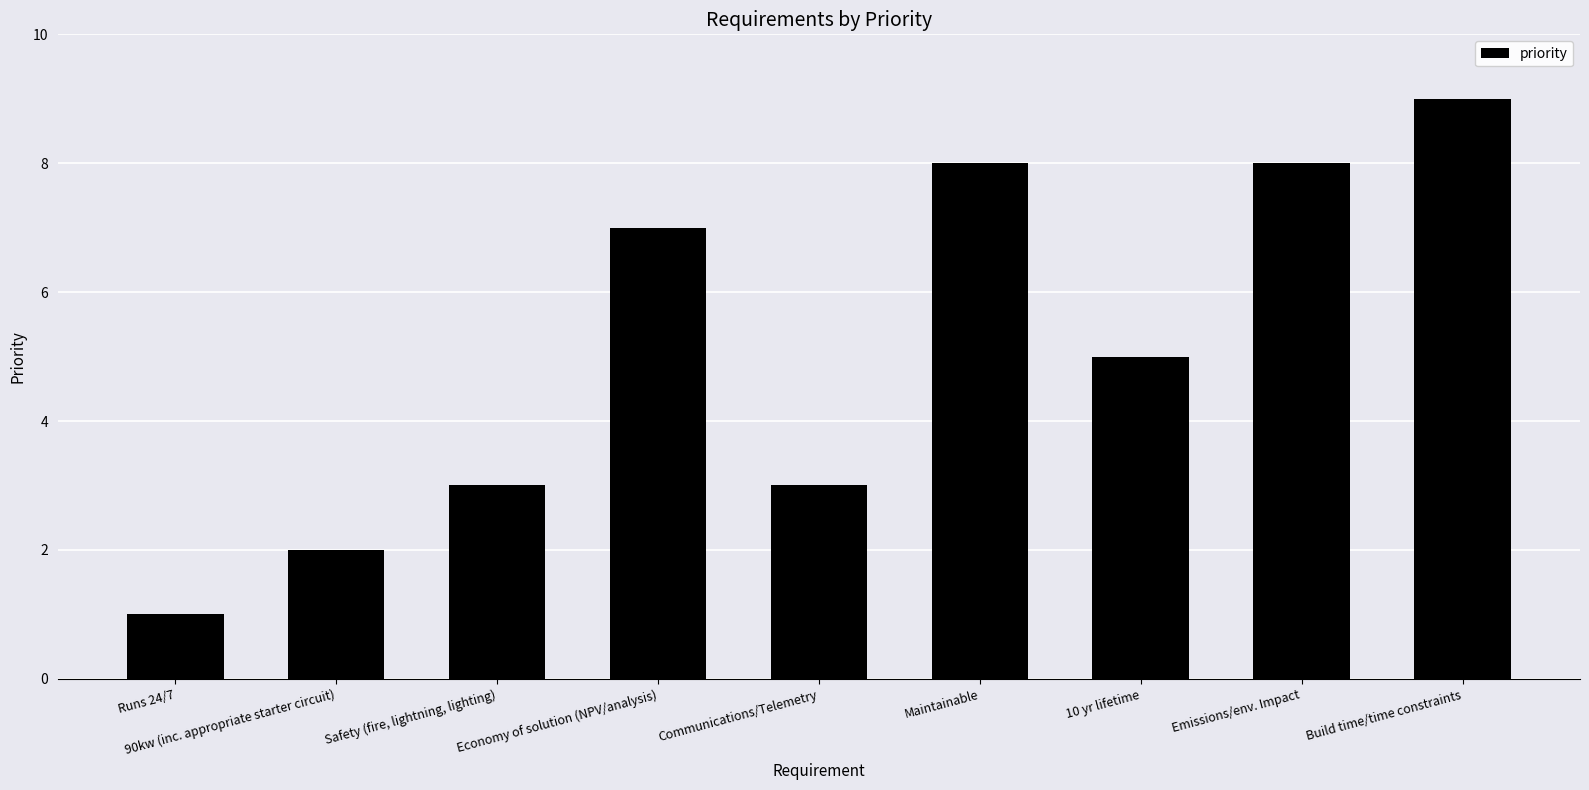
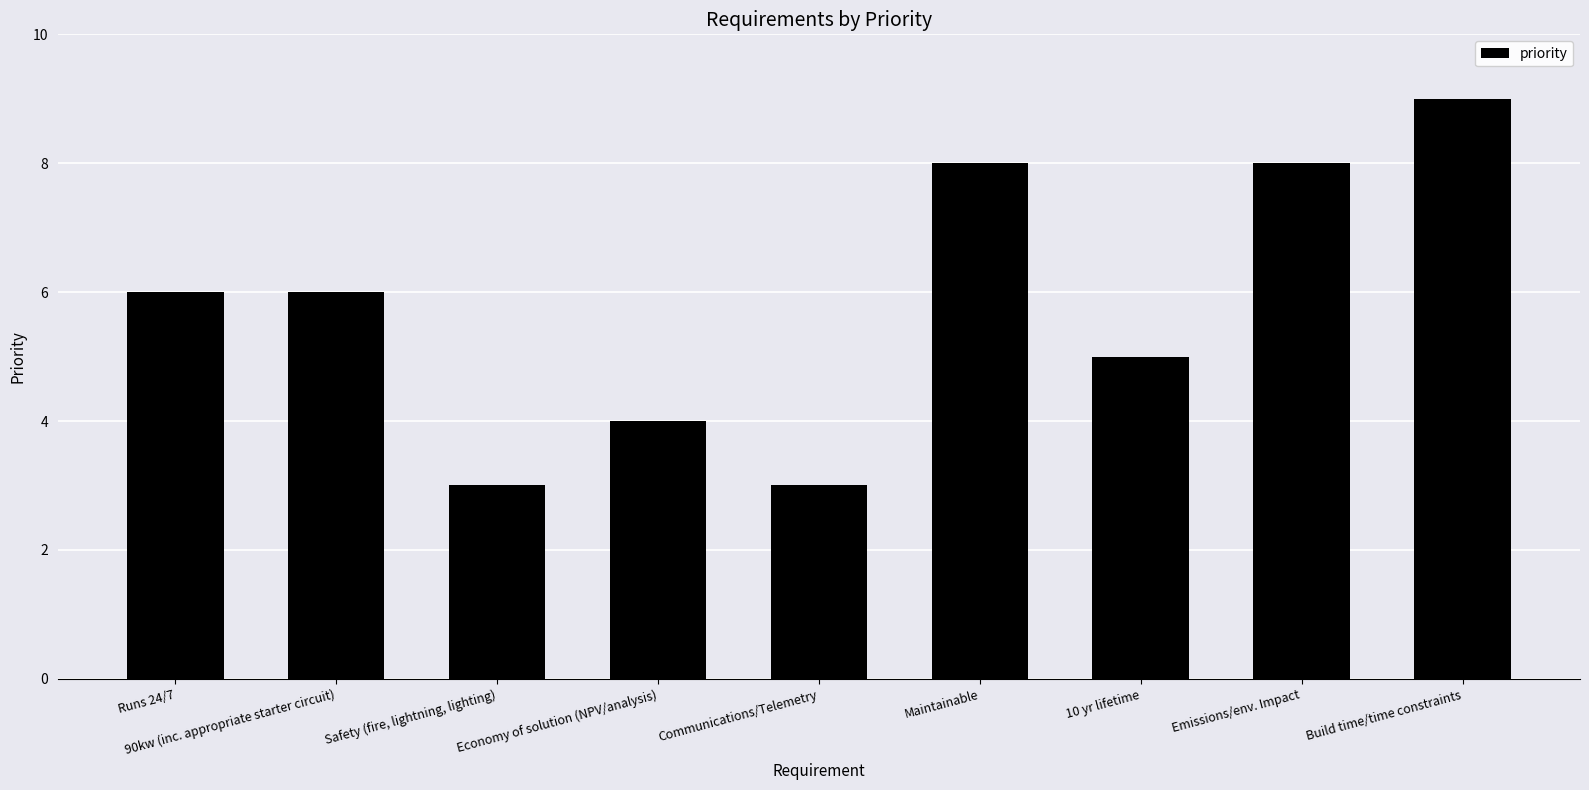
Runs 24/7: 1 -> 6
90kw (inc. appropriate starter circuit): 2 -> 6
Economy of solution (NPV/analysis): 7 -> 4
